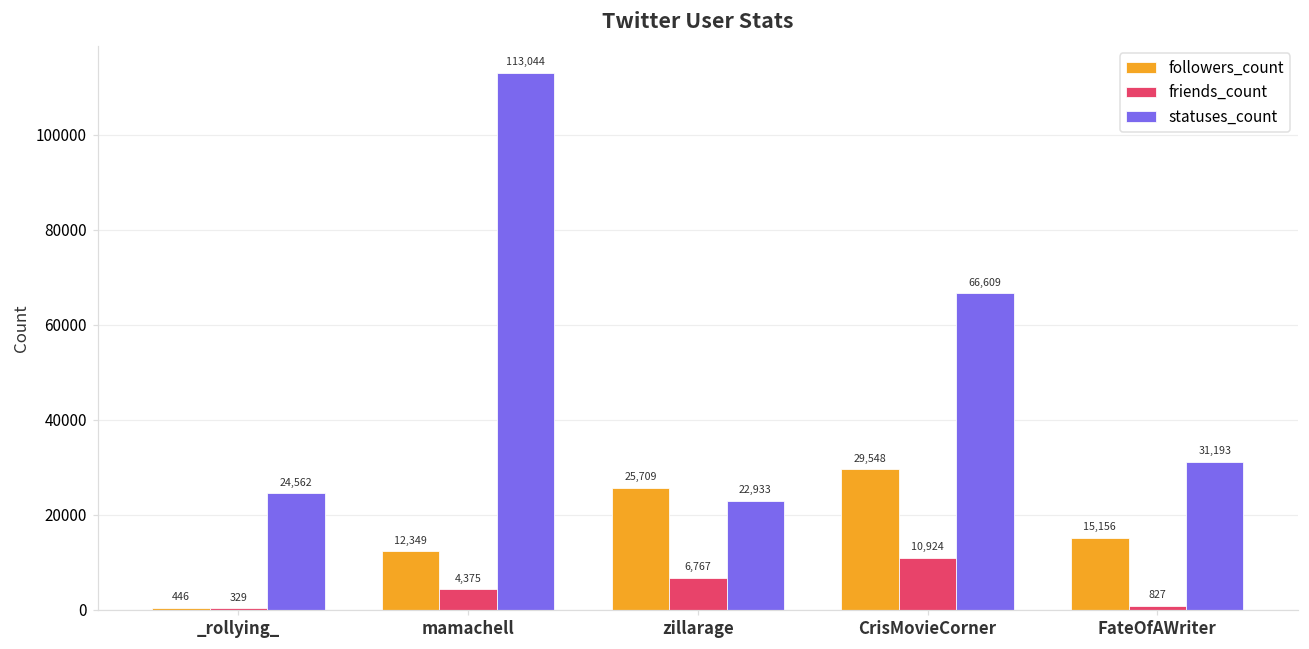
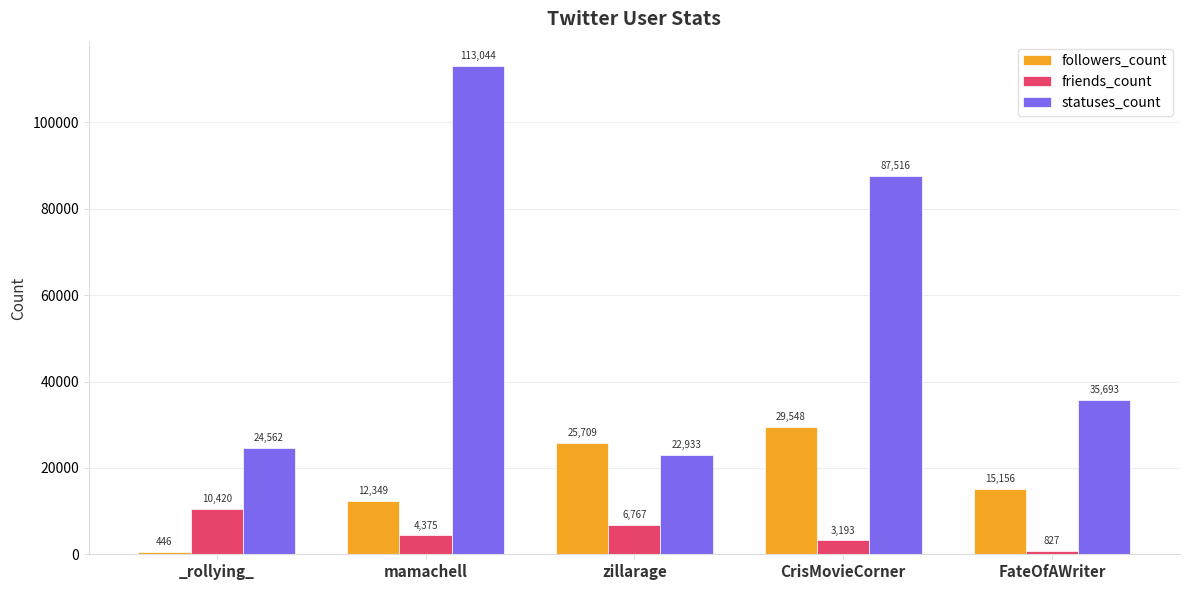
friends_count, _rollying_: 329 -> 10,420
friends_count, CrisMovieCorner: 10,924 -> 3,193
statuses_count, CrisMovieCorner: 66,609 -> 87,516
statuses_count, FateOfAWriter: 31,193 -> 35,693
